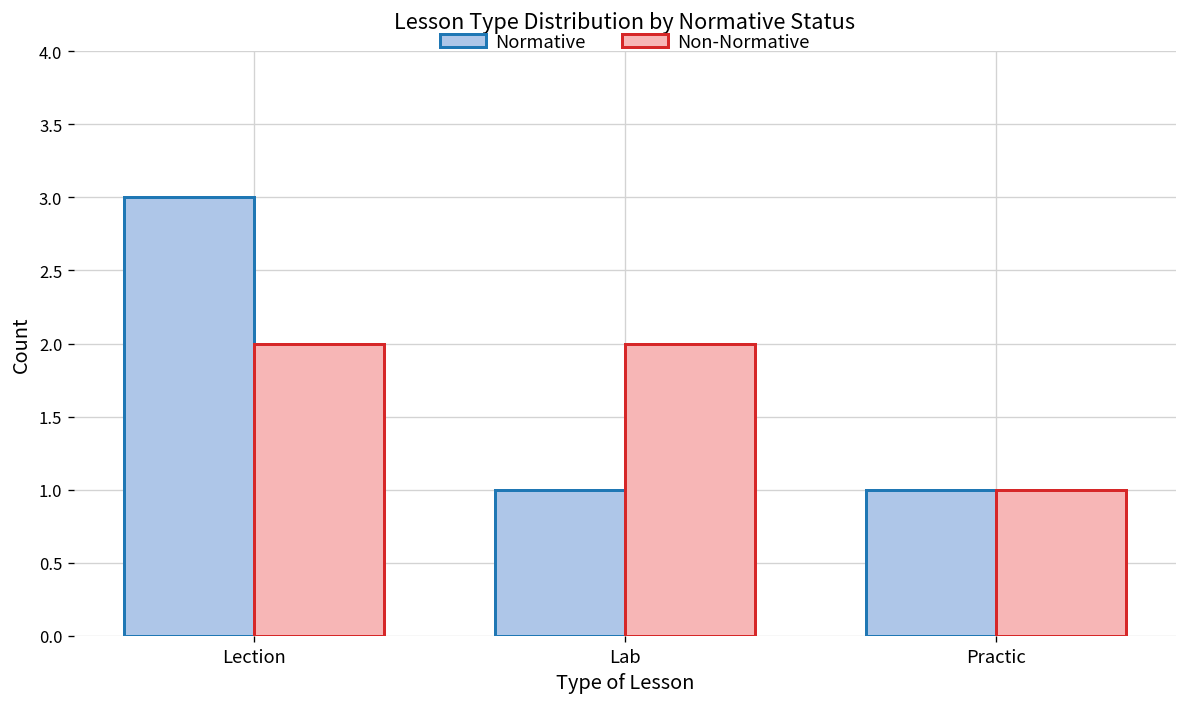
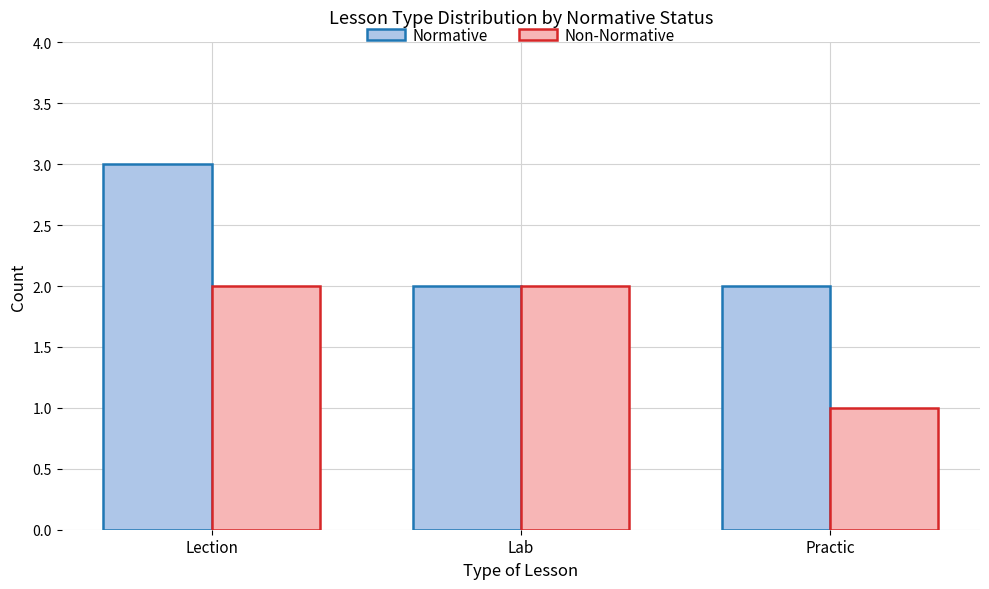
Normative, Lab: 1 -> 2
Normative, Practic: 1 -> 2
